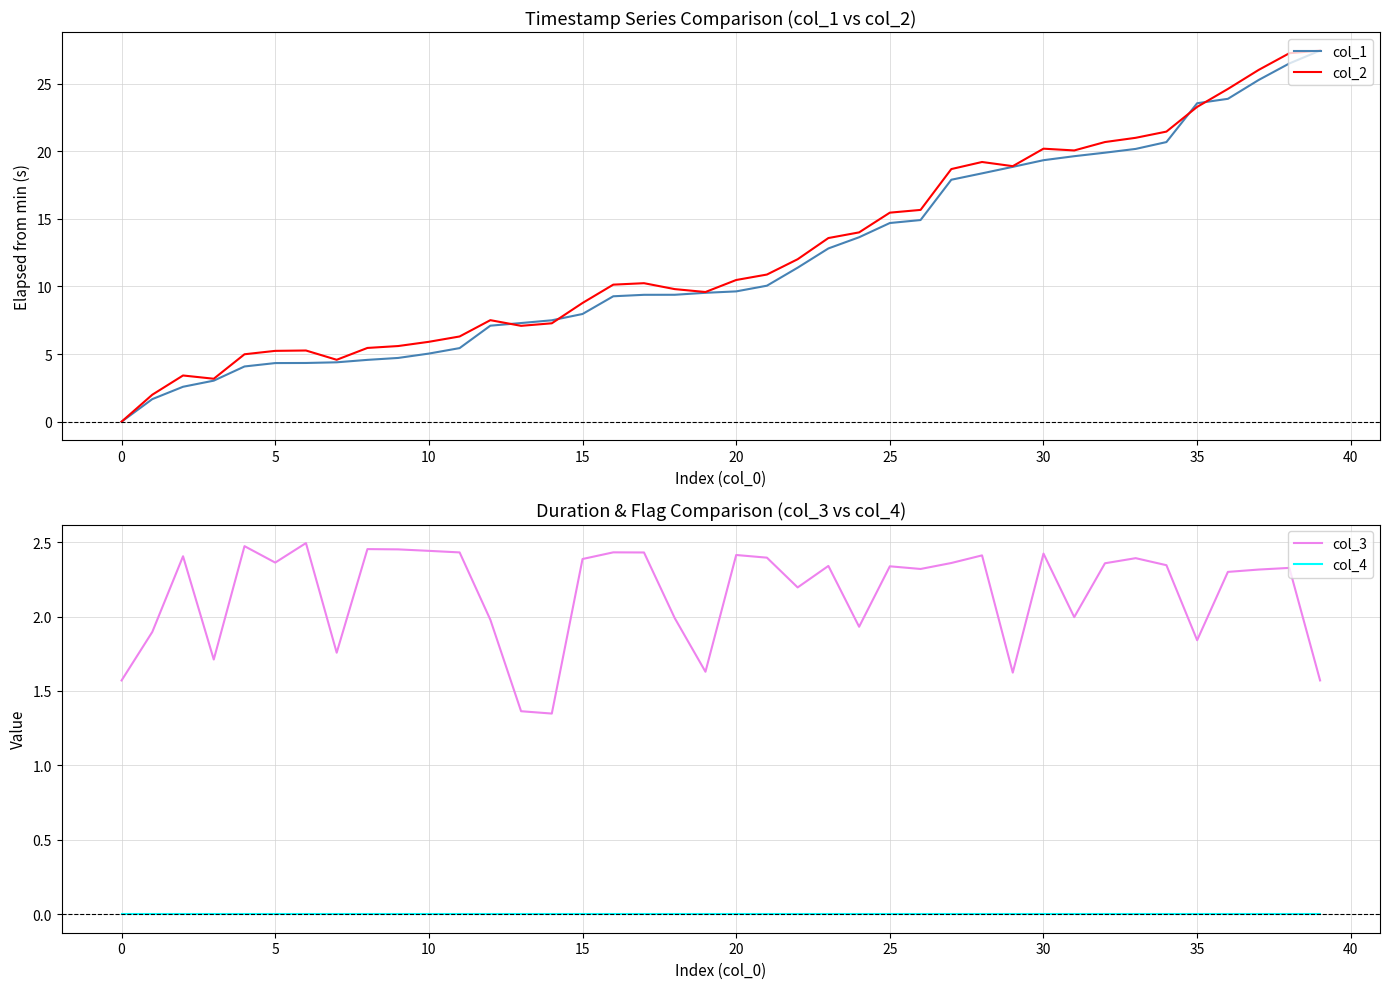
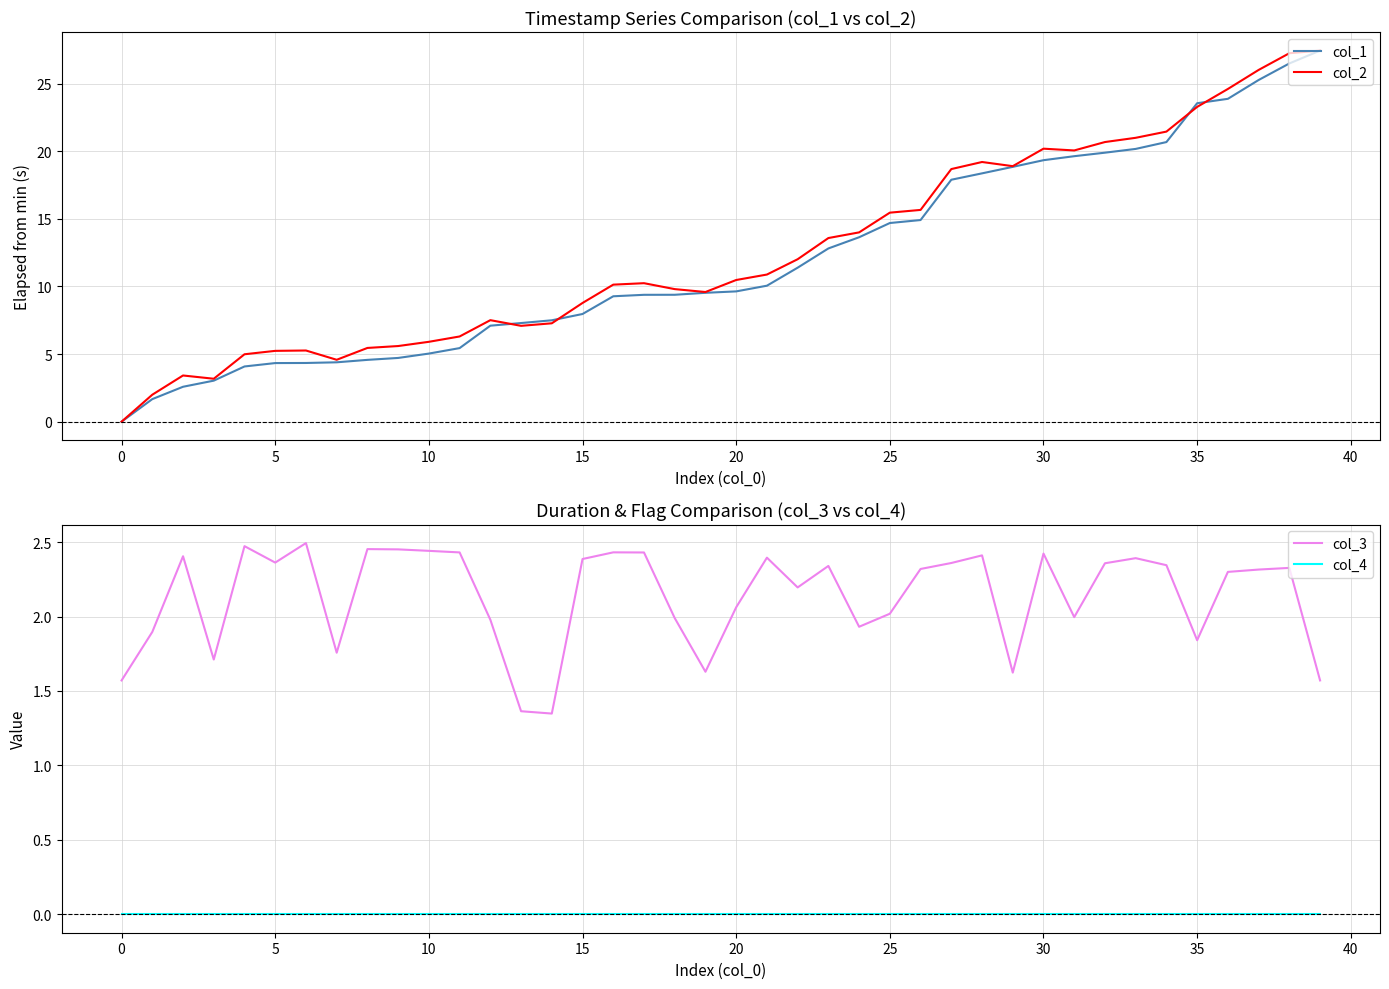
Duration & Flag Comparison (col_3 vs col_4), col_3, 20: 2.41 -> 2.06
Duration & Flag Comparison (col_3 vs col_4), col_3, 25: 2.34 -> 2.02
